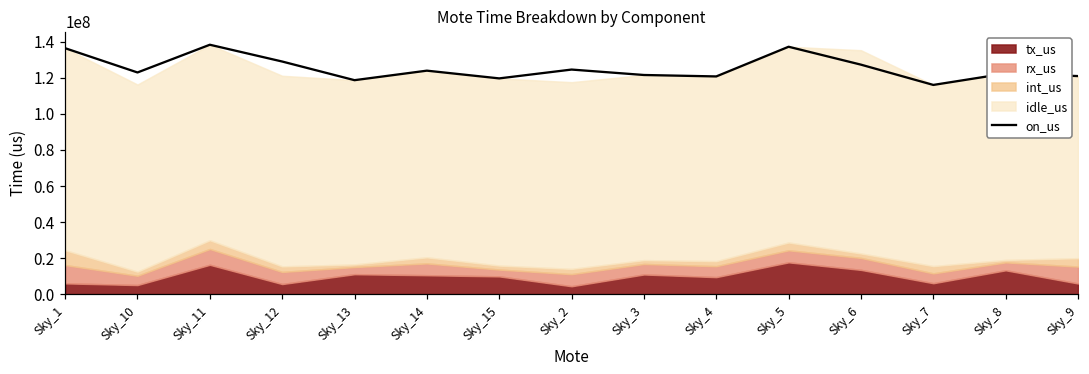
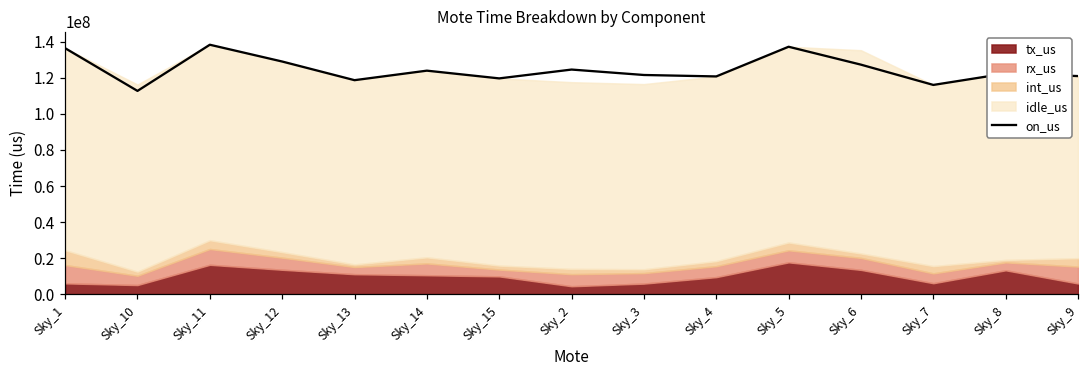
on_us, Sky_10: 123000000 -> 113000000
tx_us, Sky_12: 6000000 -> 14000000
tx_us, Sky_3: 11000000 -> 6000000
